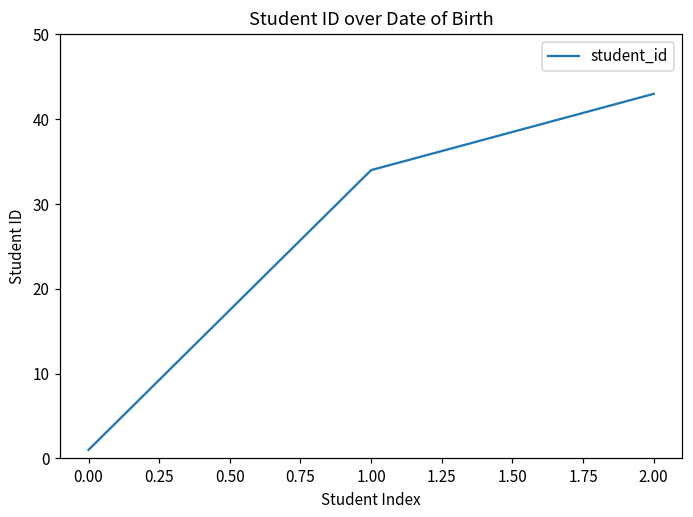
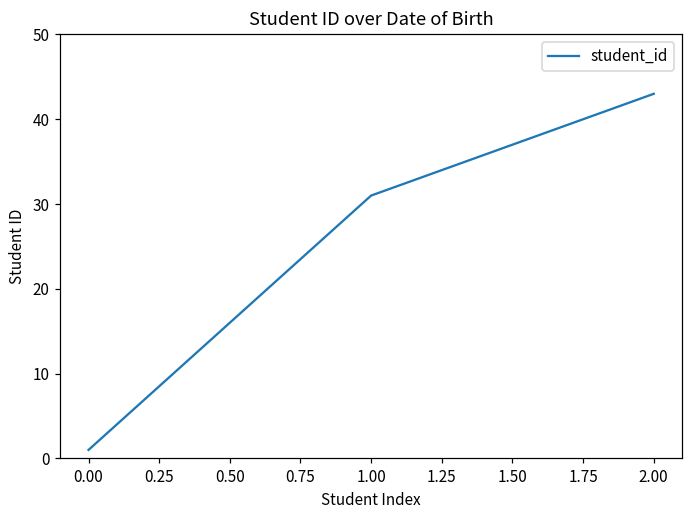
1.00: 34 -> 31
